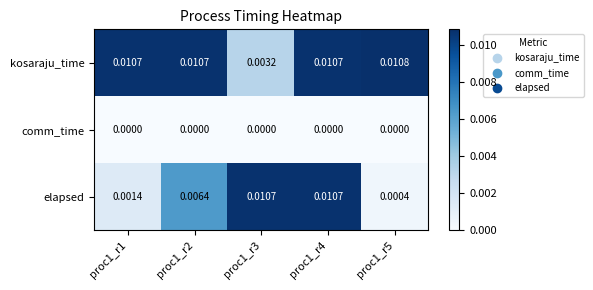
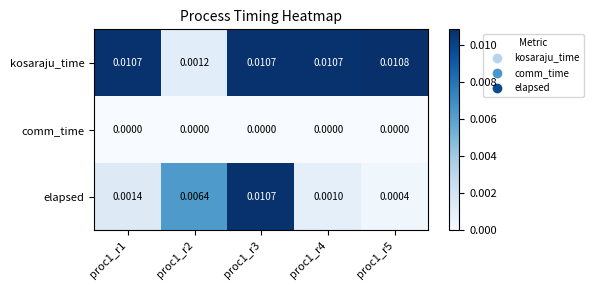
kosaraju_time, proc1_r2: 0.0107 -> 0.0012
kosaraju_time, proc1_r3: 0.0032 -> 0.0107
elapsed, proc1_r4: 0.0107 -> 0.0010
